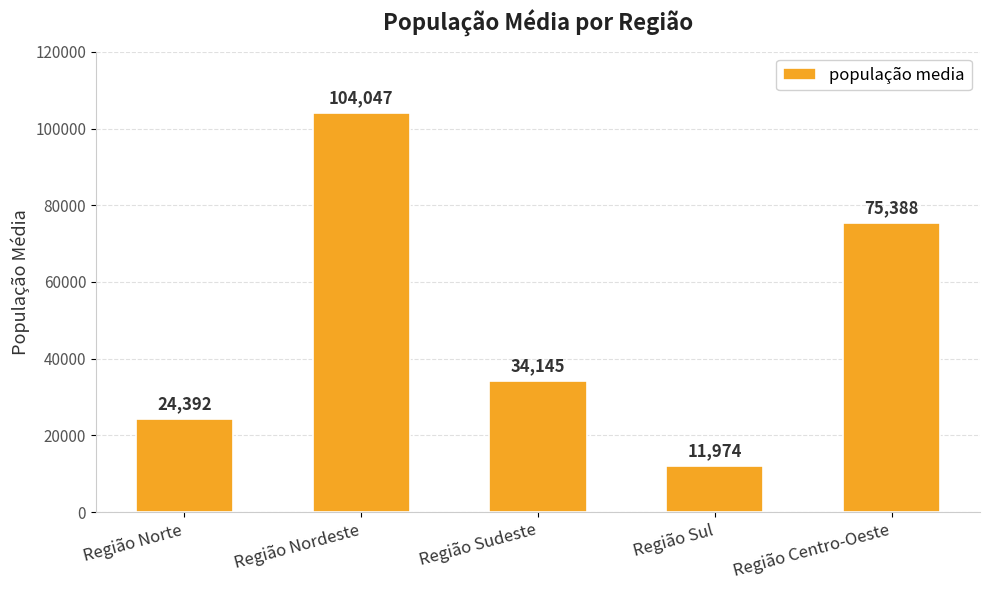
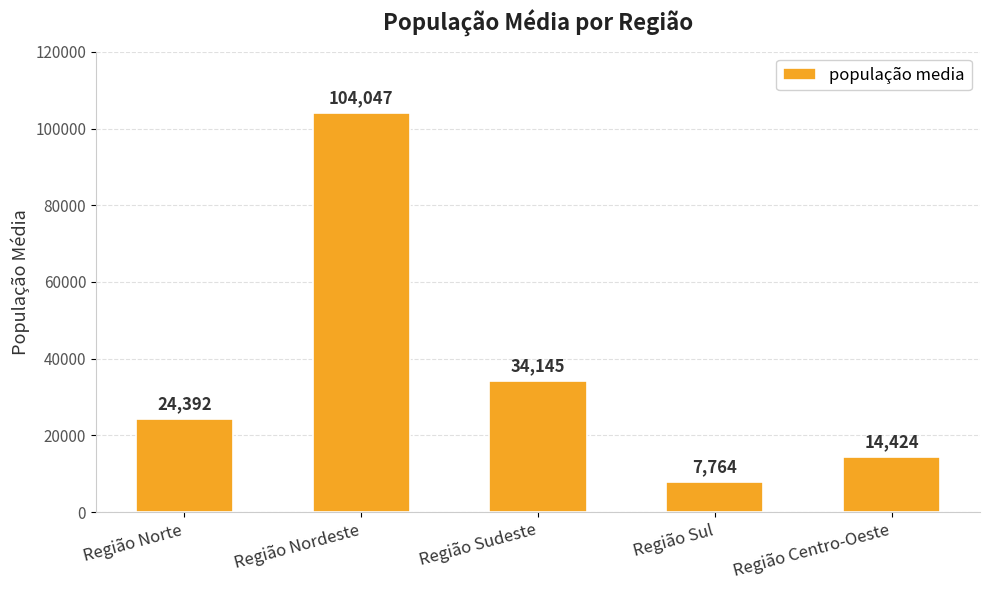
Região Sul: 11,974 -> 7,764
Região Centro-Oeste: 75,388 -> 14,424
